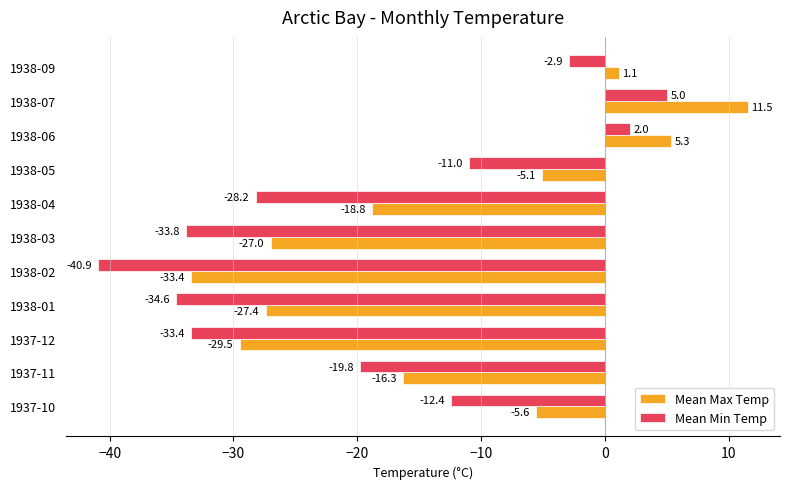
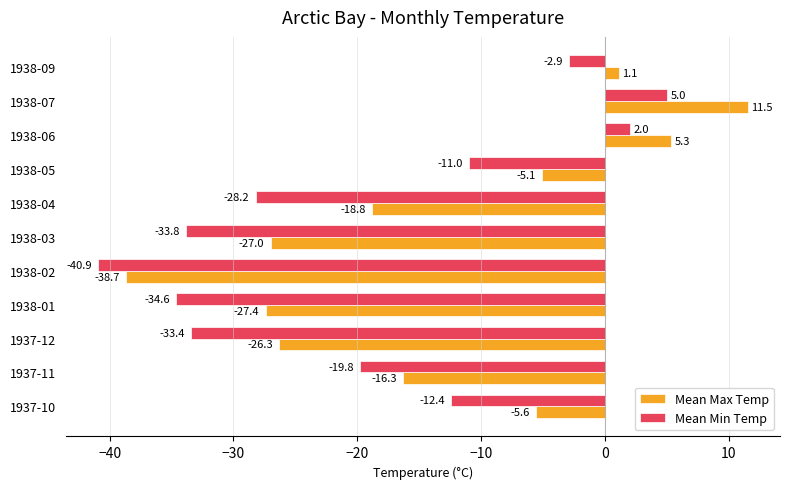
Mean Max Temp, 1938-02: -33.4 -> -38.7
Mean Max Temp, 1937-12: -29.5 -> -26.3
